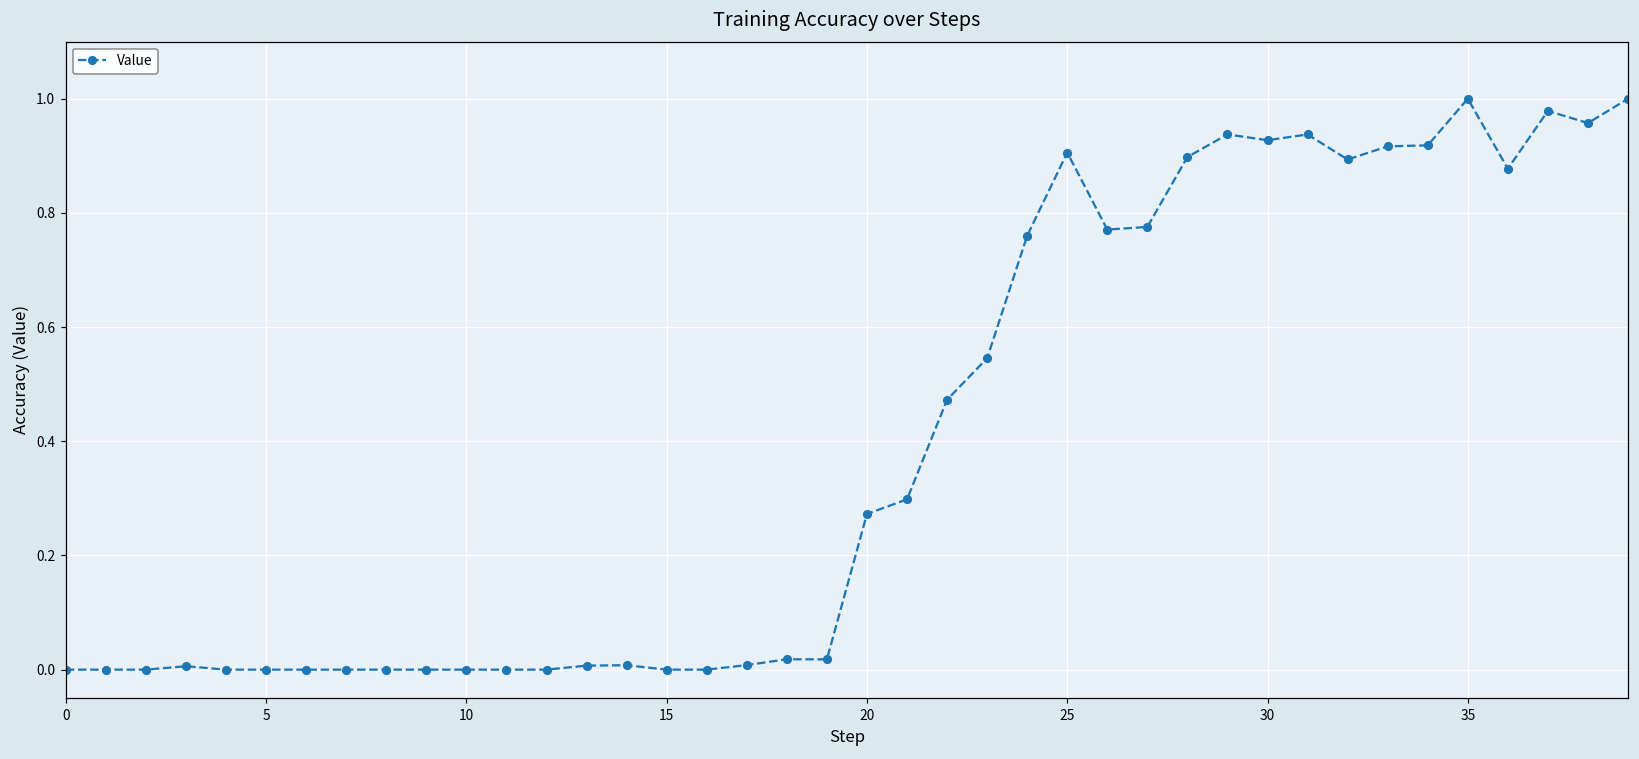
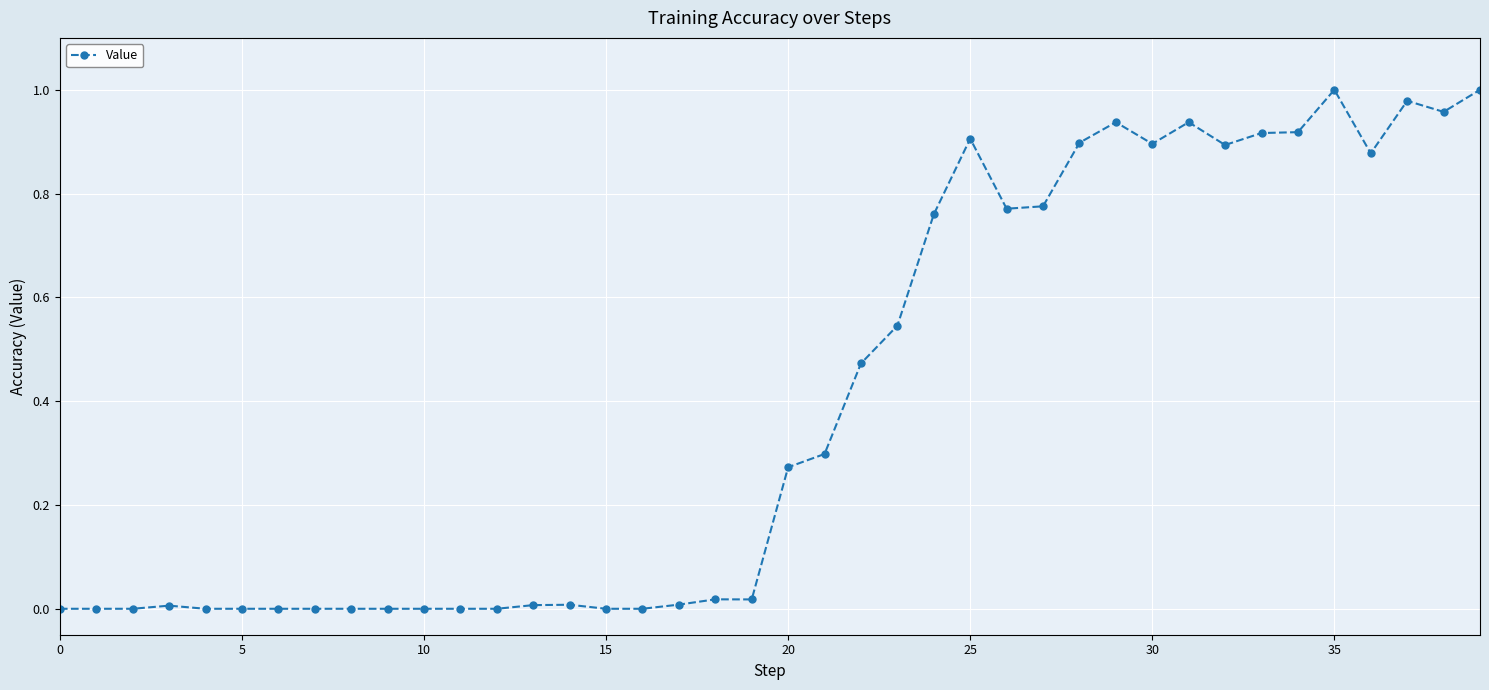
30: 0.93 -> 0.90
